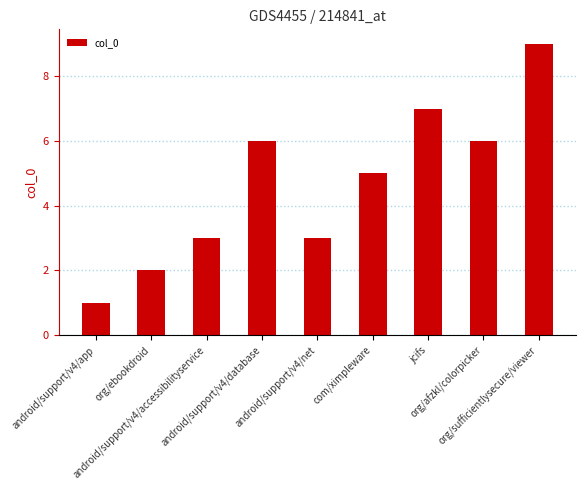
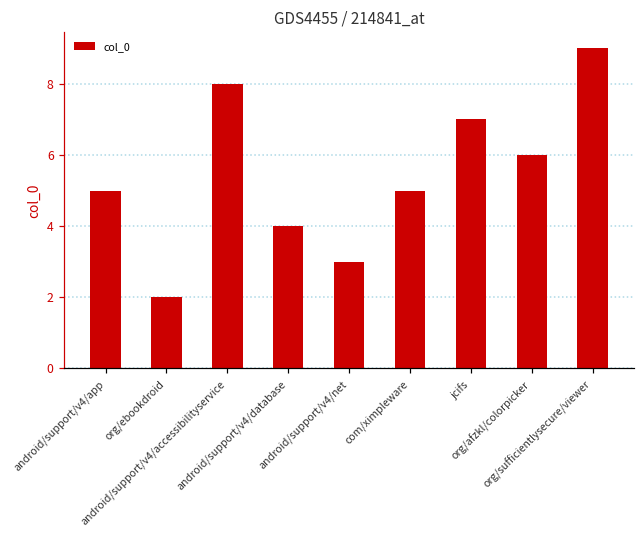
android/support/v4/app: 1 -> 5
android/support/v4/accessibilityservice: 3 -> 8
android/support/v4/database: 6 -> 4
